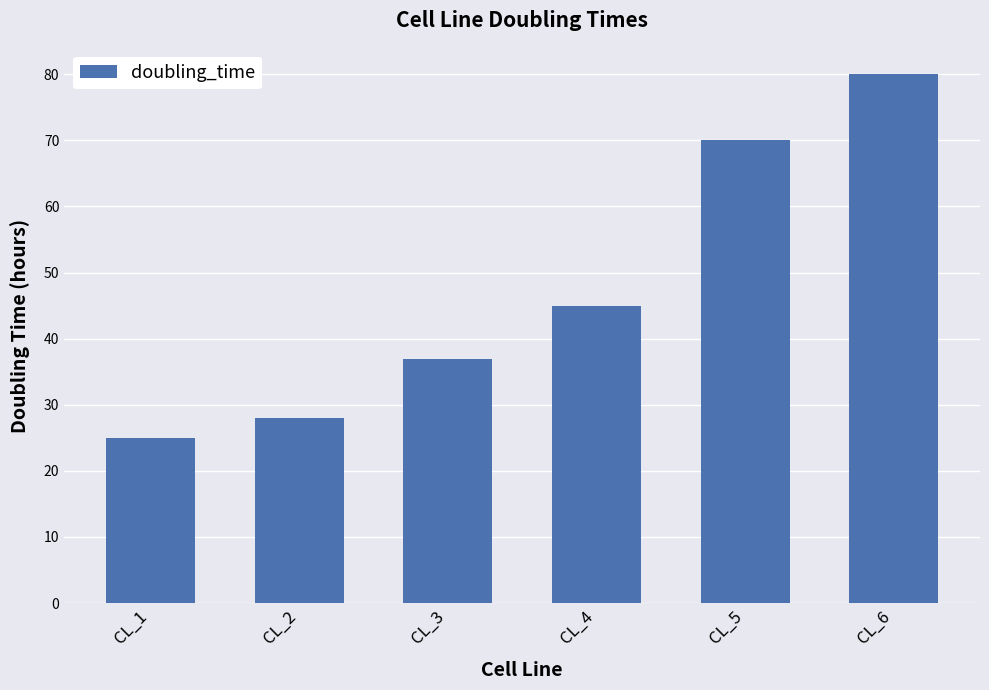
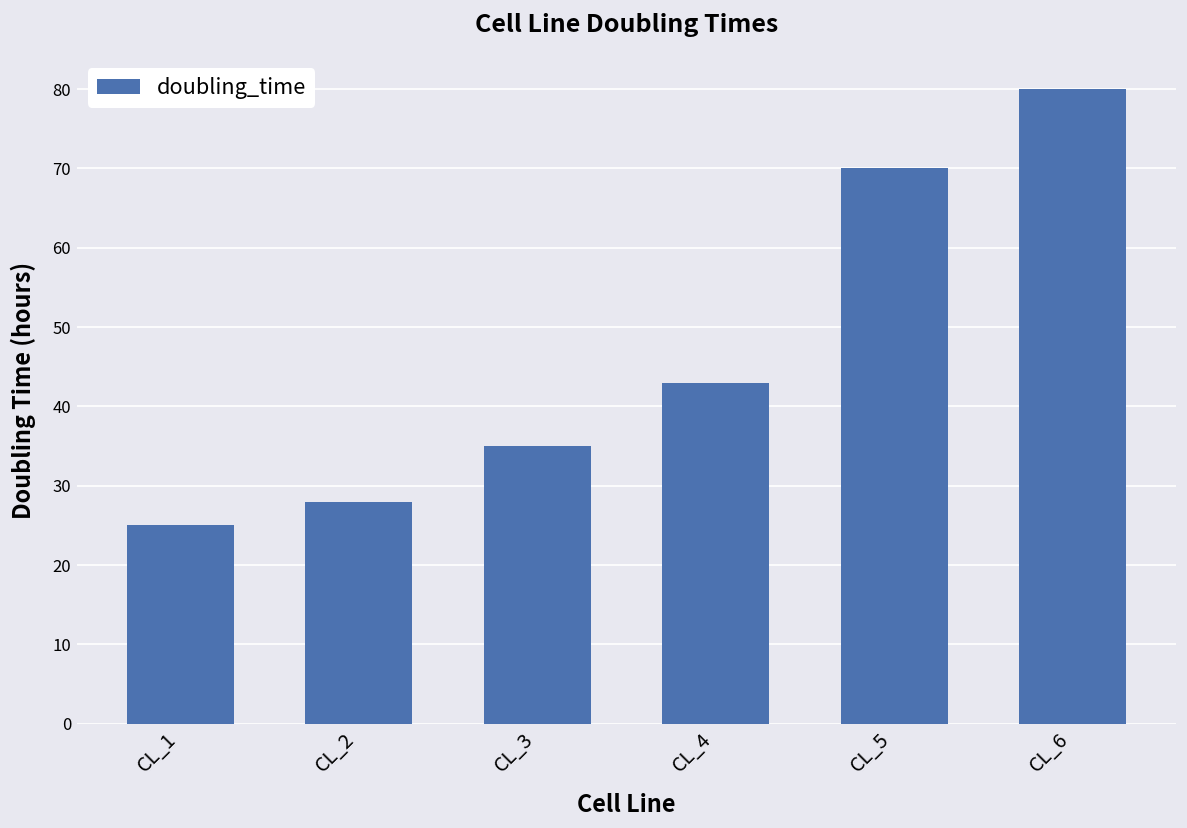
CL_3: 37 -> 35
CL_4: 45 -> 43
